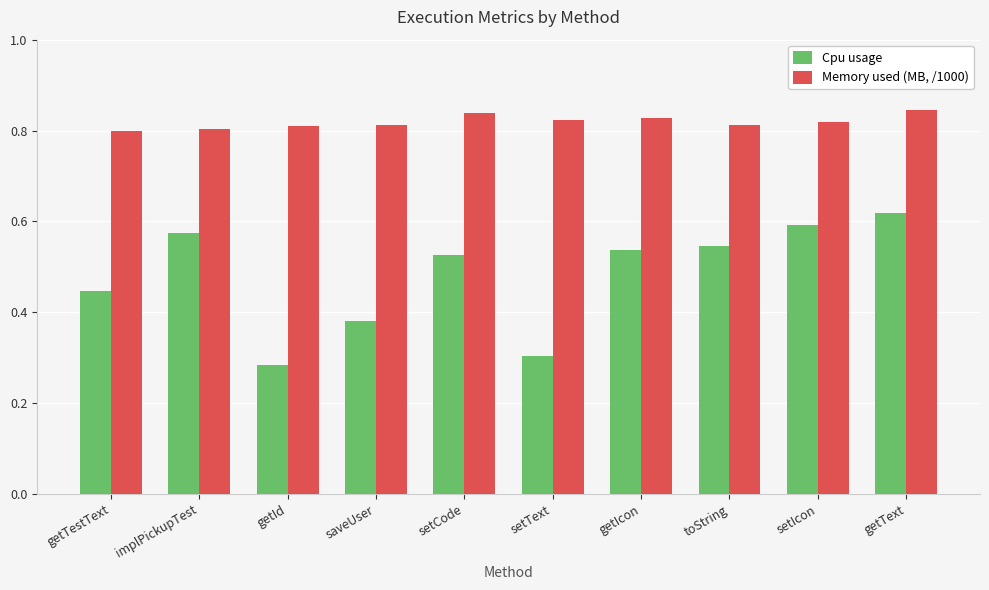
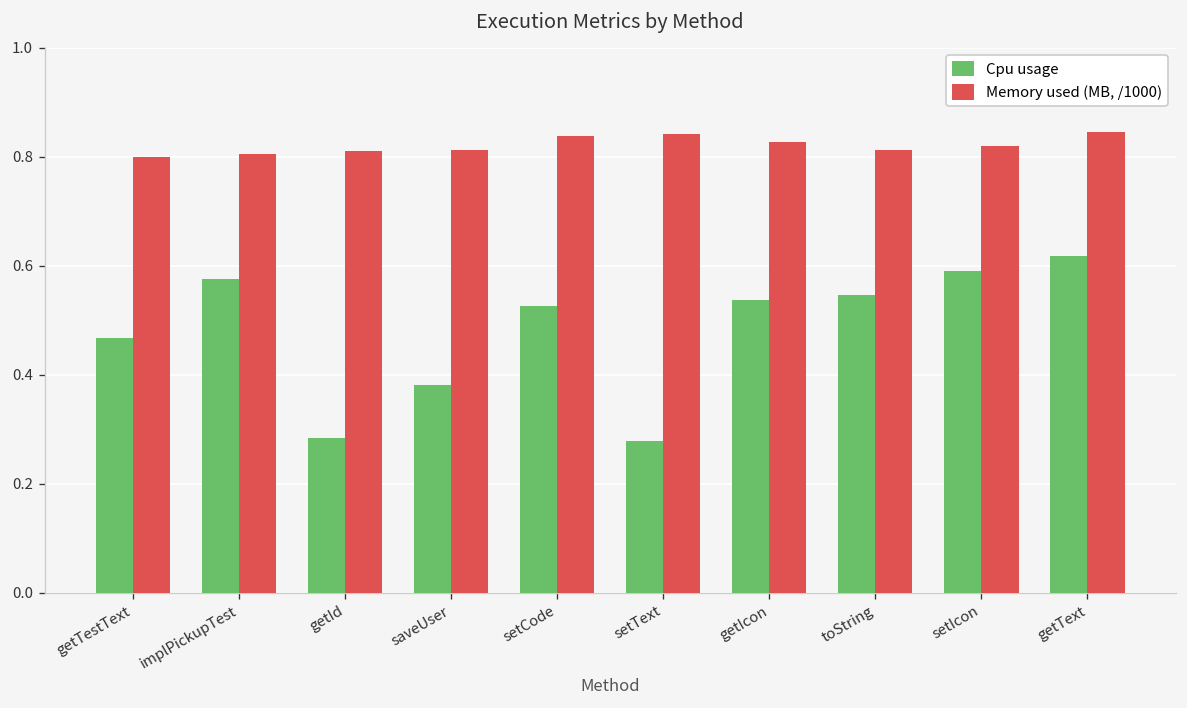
Cpu usage, getTestText: 0.45 -> 0.47
Cpu usage, setText: 0.30 -> 0.28
Memory used (MB, /1000), setText: 0.82 -> 0.84
